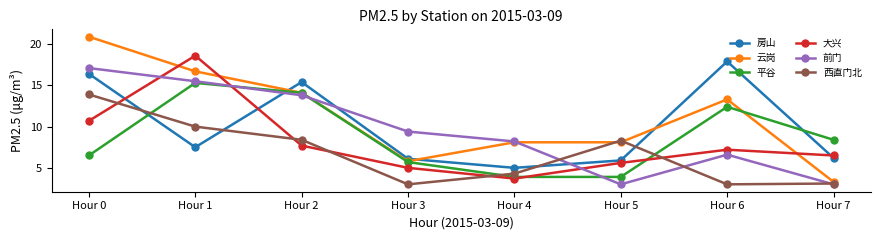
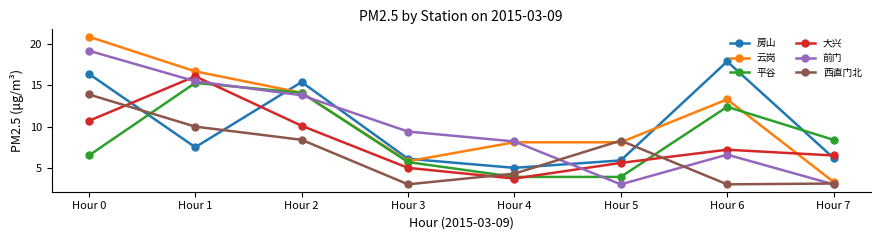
前门, Hour 0: 17 -> 19
大兴, Hour 1: 19 -> 16
大兴, Hour 2: 8 -> 10
